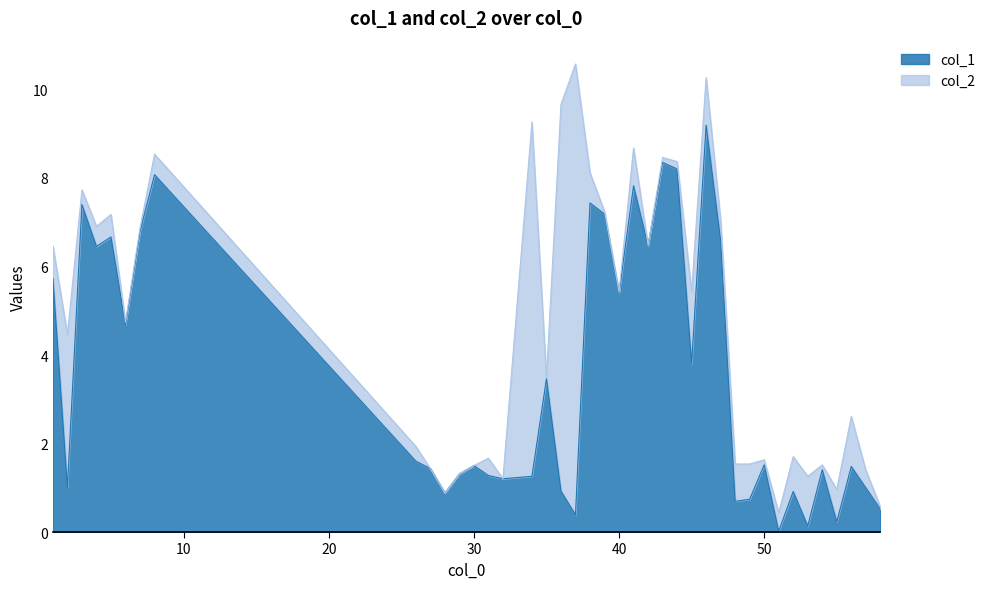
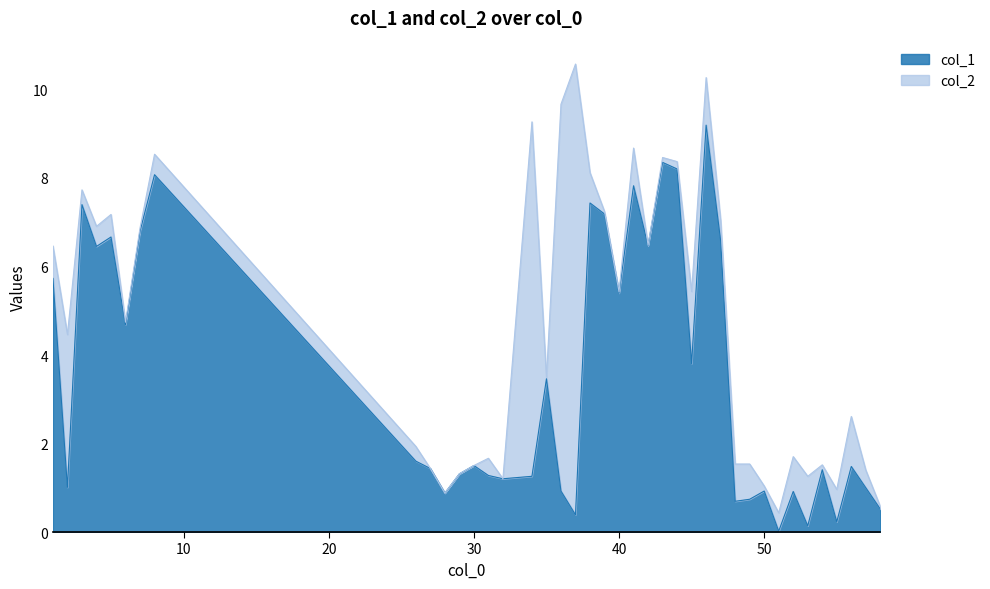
col_1, 50: 1.5 -> 0.9
